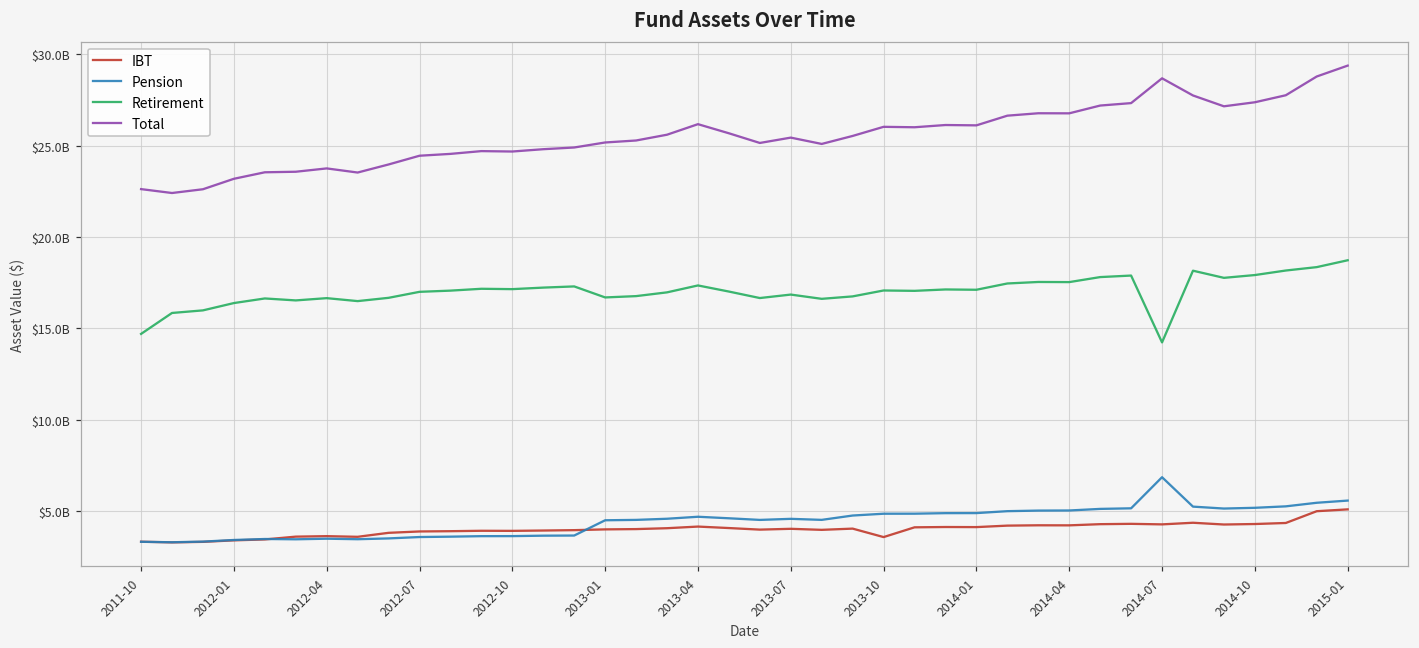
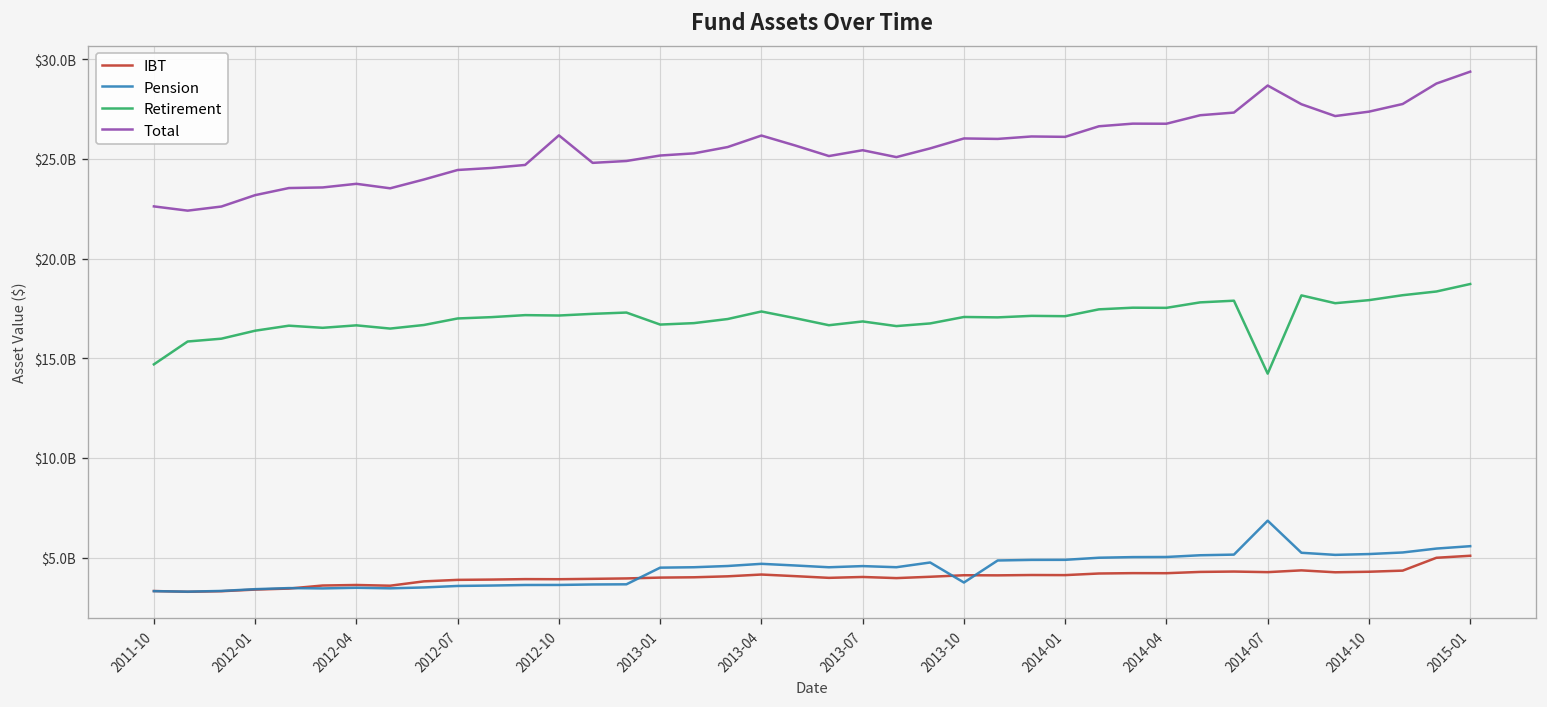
Total, 2012-10: $24700000000 -> $26200000000
IBT, 2013-10: $3600000000 -> $4100000000
Pension, 2013-10: $4800000000 -> $3700000000
